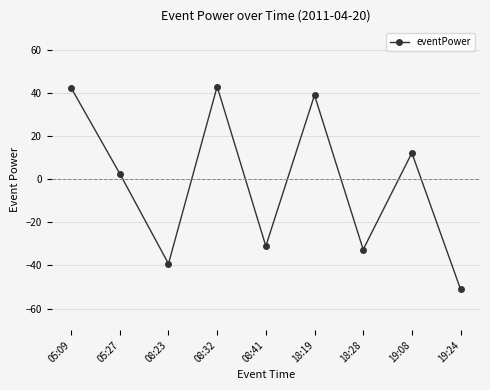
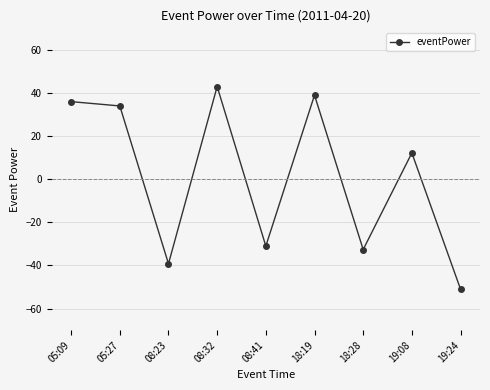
05:09: 42 -> 36
05:27: 3 -> 34
